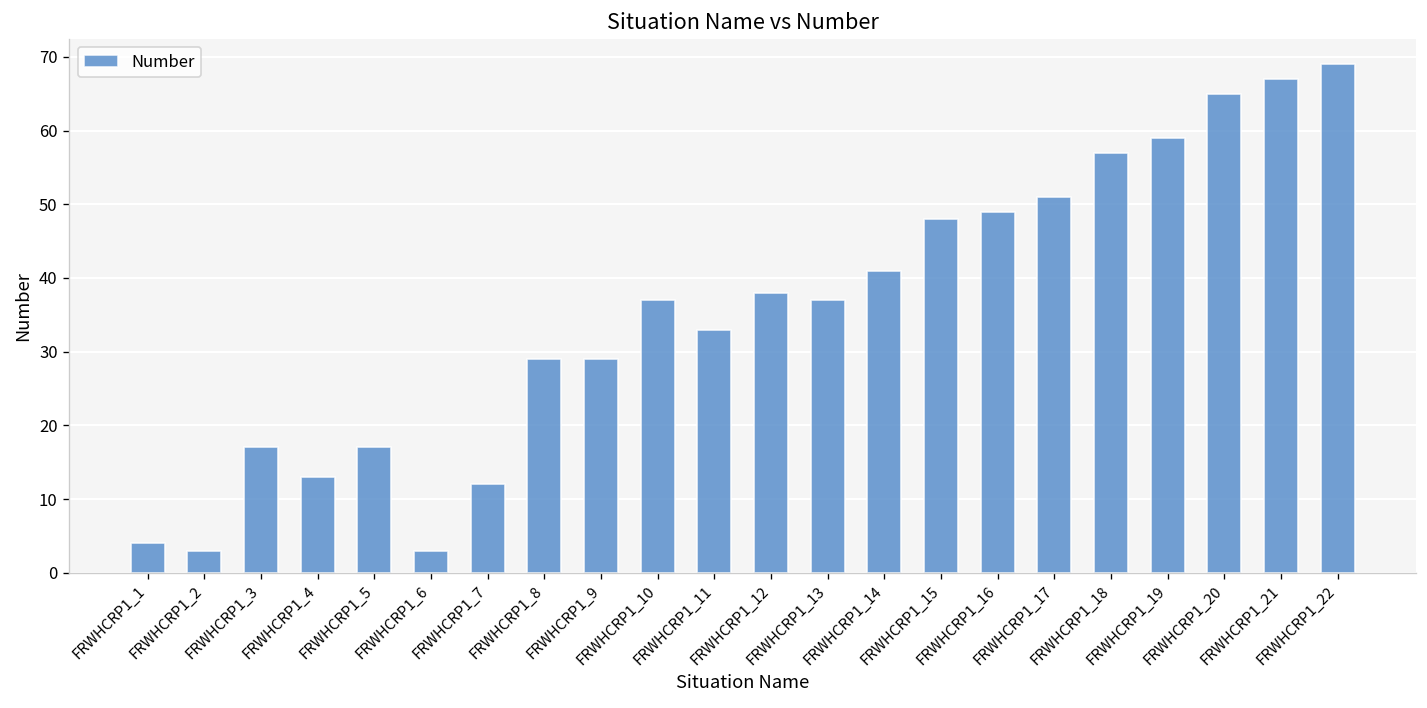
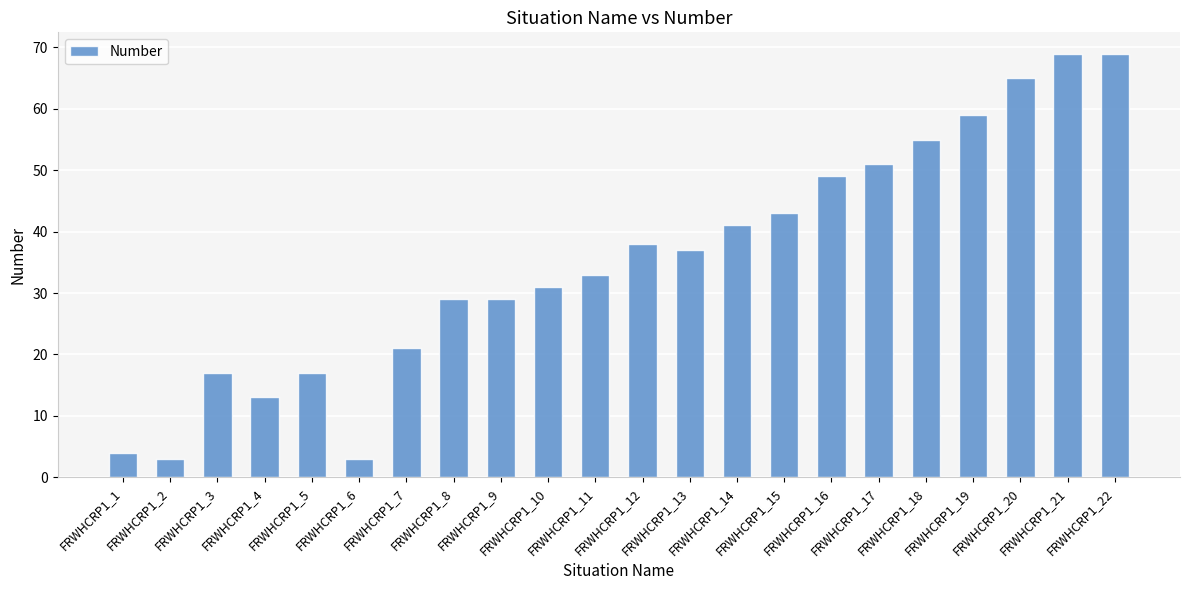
FRWHCRP1_7: 12 -> 21
FRWHCRP1_10: 37 -> 31
FRWHCRP1_15: 48 -> 43
FRWHCRP1_18: 57 -> 55
FRWHCRP1_21: 67 -> 69
